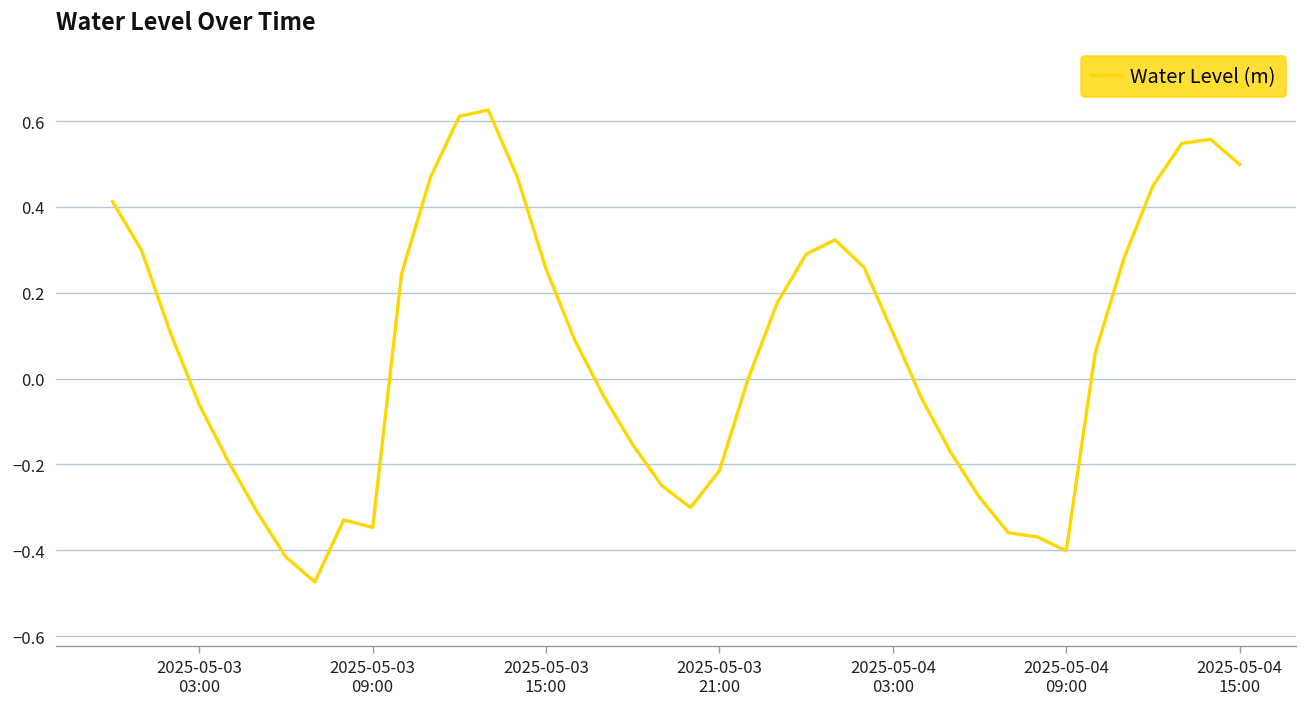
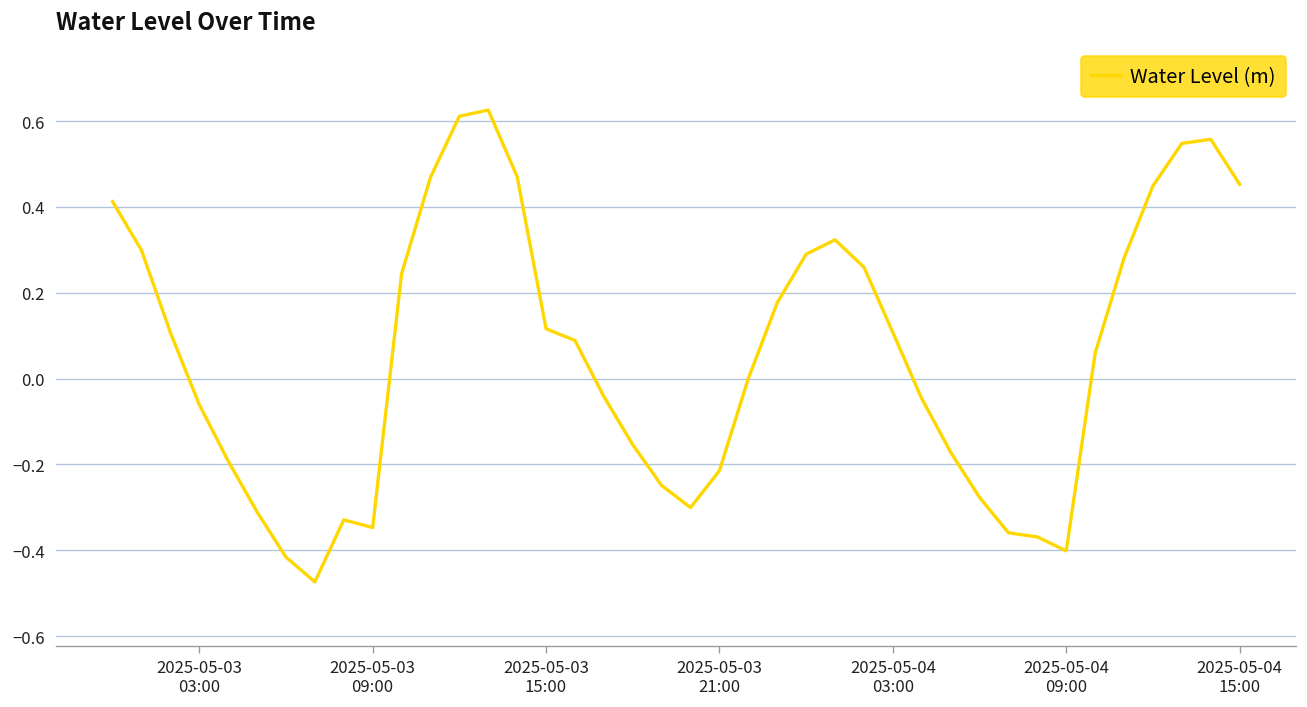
2025-05-03 15:00: 0.26 -> 0.12
2025-05-04 15:00: 0.50 -> 0.45
